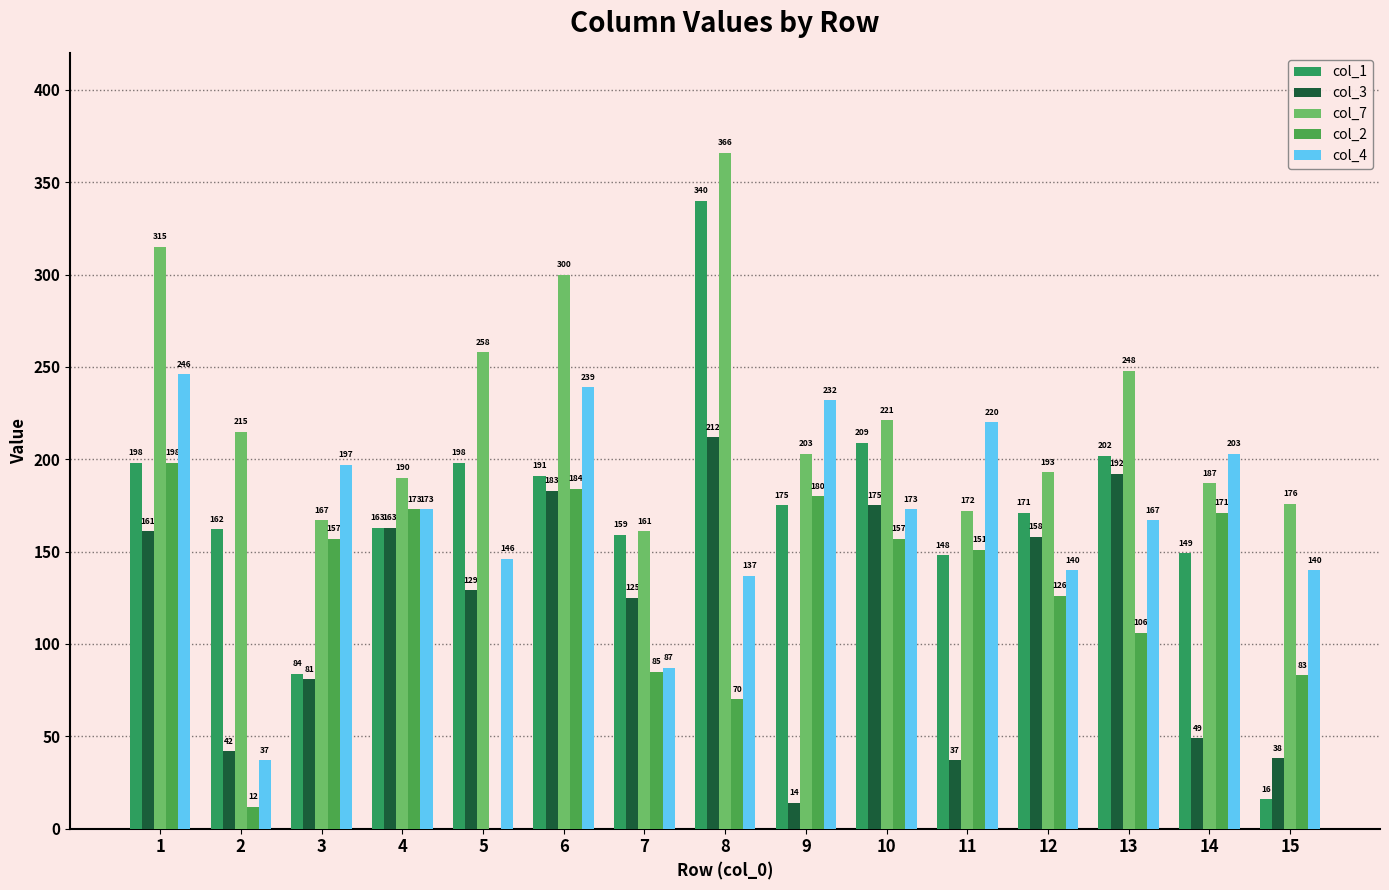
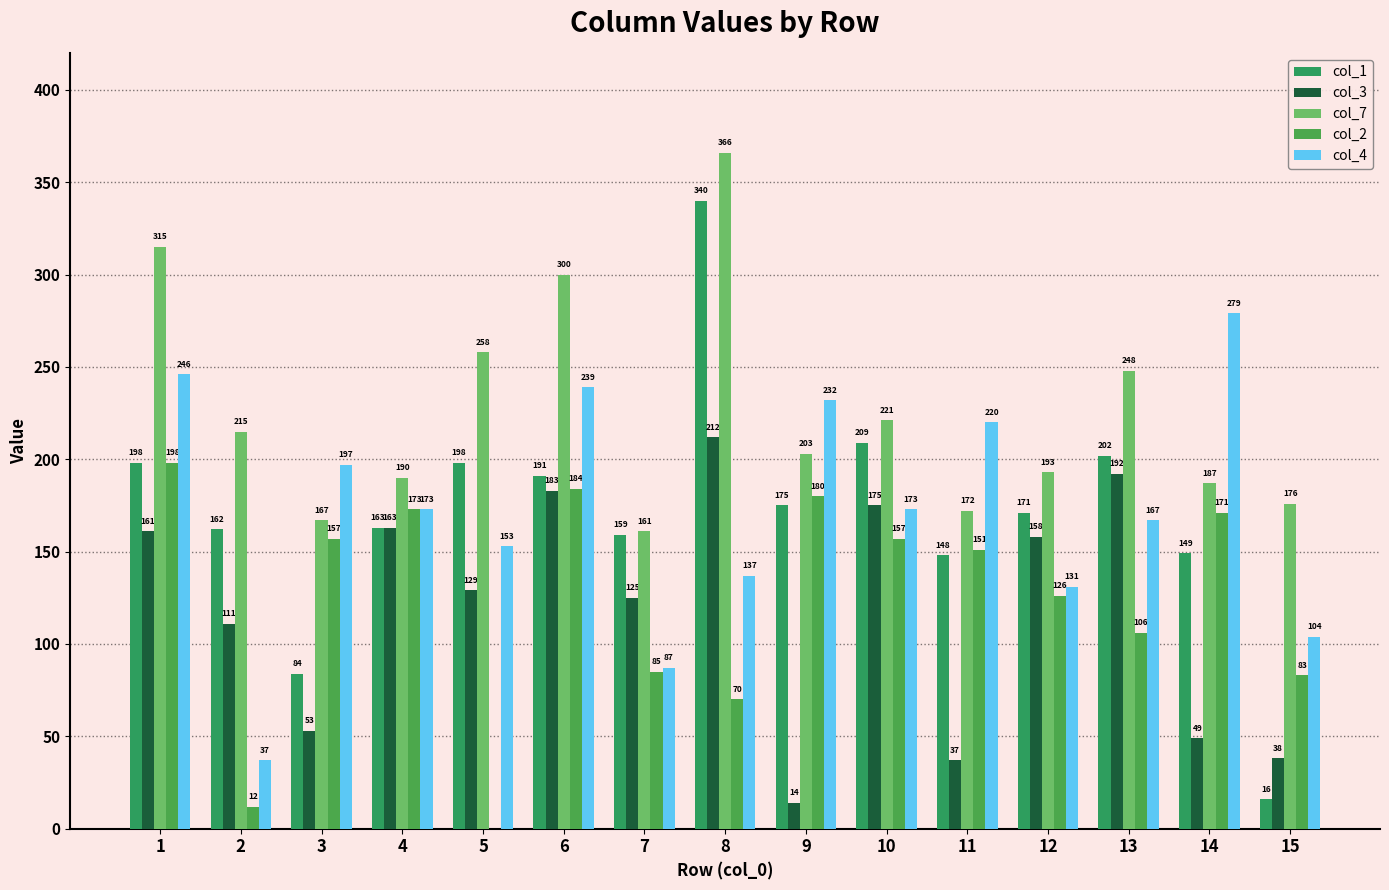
col_3, 2: 42 -> 111
col_3, 3: 81 -> 53
col_4, 5: 146 -> 153
col_4, 12: 140 -> 131
col_4, 14: 203 -> 279
col_4, 15: 140 -> 104
